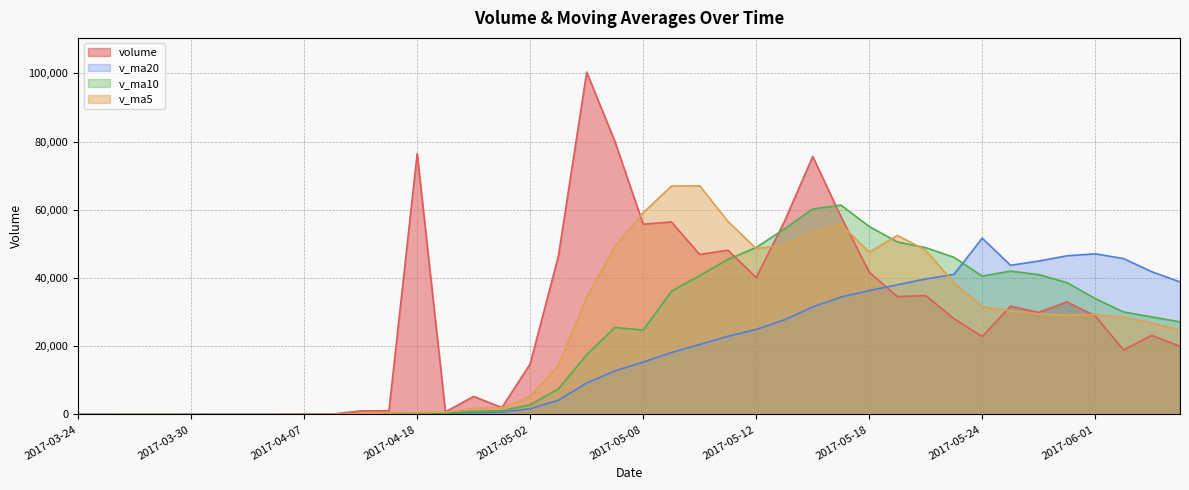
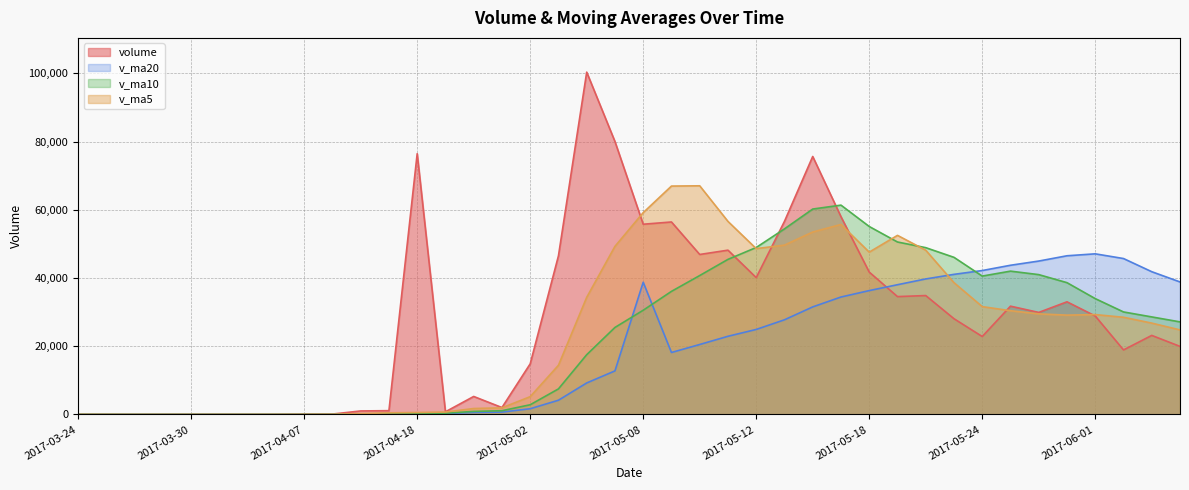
v_ma20, 2017-05-08: 15,000 -> 39,000
v_ma10, 2017-05-08: 25,000 -> 31,000
v_ma20, 2017-05-24: 52,000 -> 42,000
